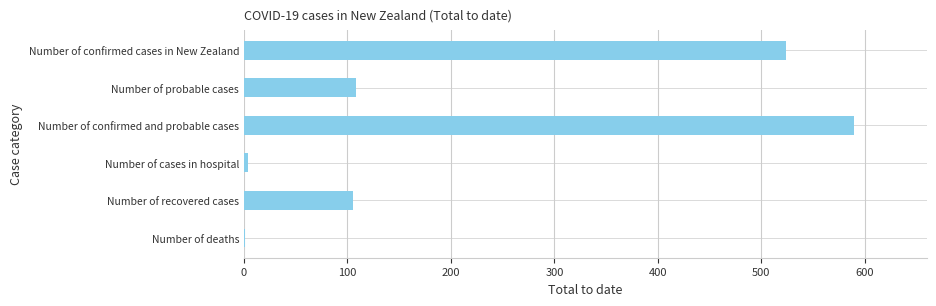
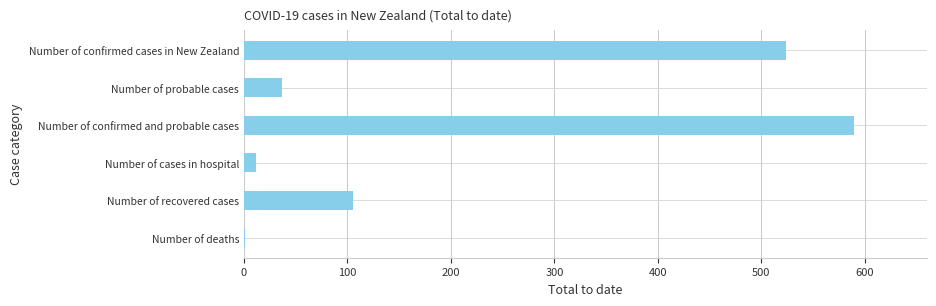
Number of probable cases: 108 -> 37
Number of cases in hospital: 4 -> 12
